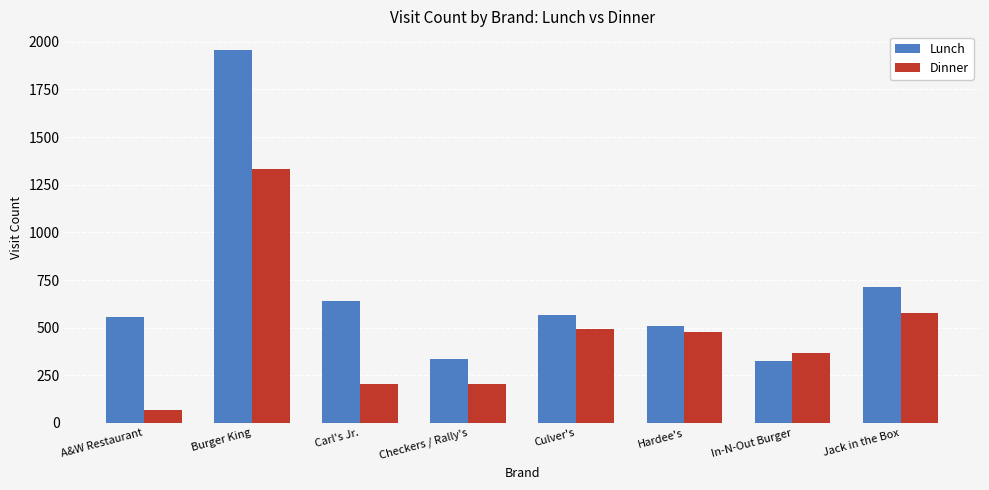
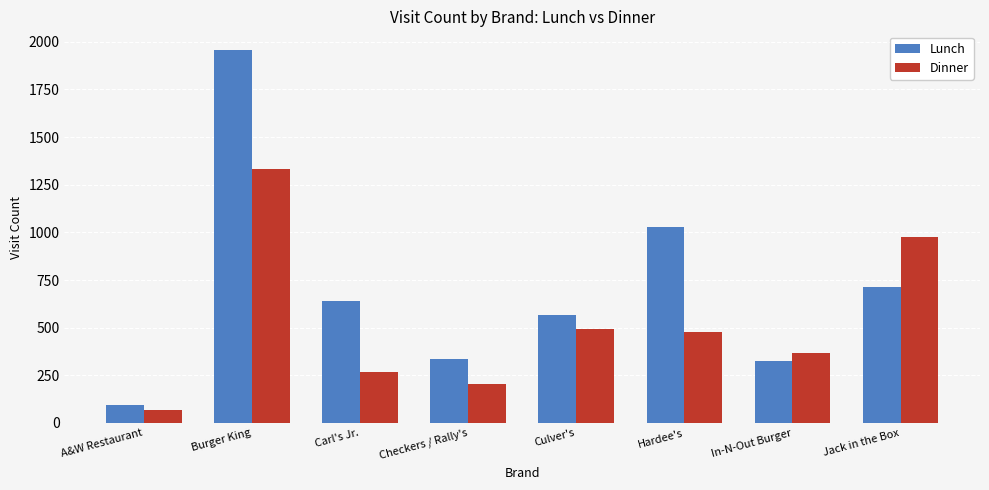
Lunch, A&W Restaurant: 560 -> 90
Dinner, Carl's Jr.: 210 -> 270
Lunch, Hardee's: 510 -> 1030
Dinner, Jack in the Box: 580 -> 970
